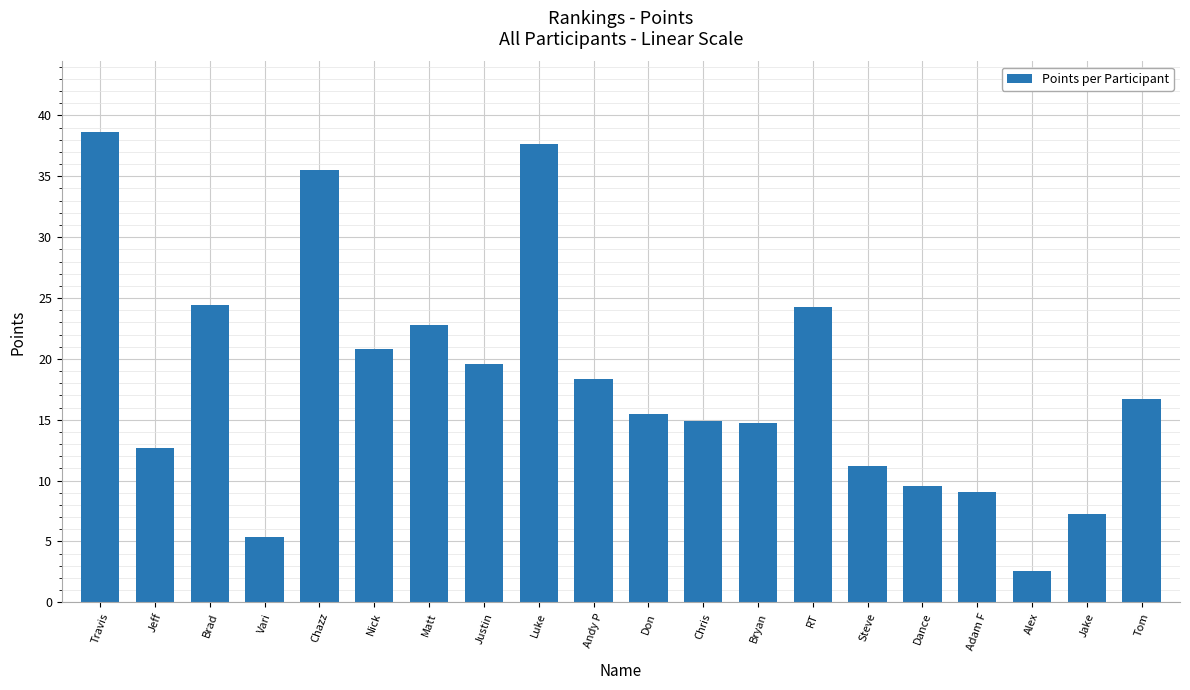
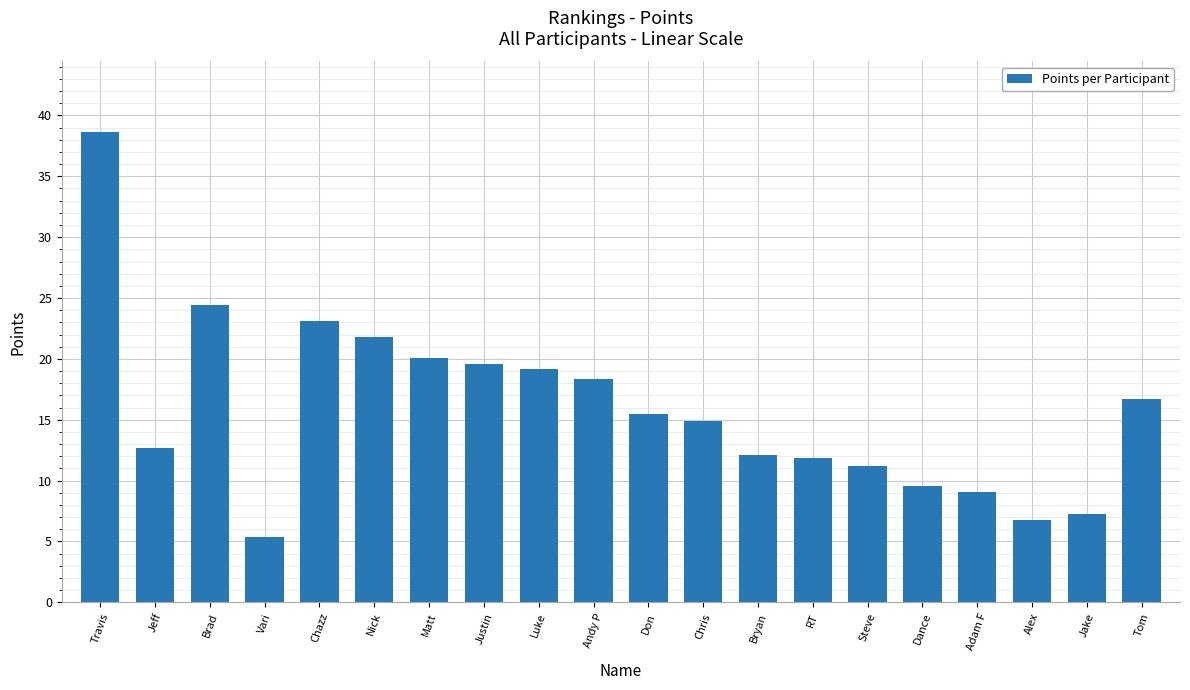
Chazz: 35.5 -> 23.1
Nick: 20.8 -> 21.8
Matt: 22.8 -> 20.1
Luke: 37.6 -> 19.2
Bryan: 14.7 -> 12.1
RT: 24.3 -> 11.9
Alex: 2.6 -> 6.8
